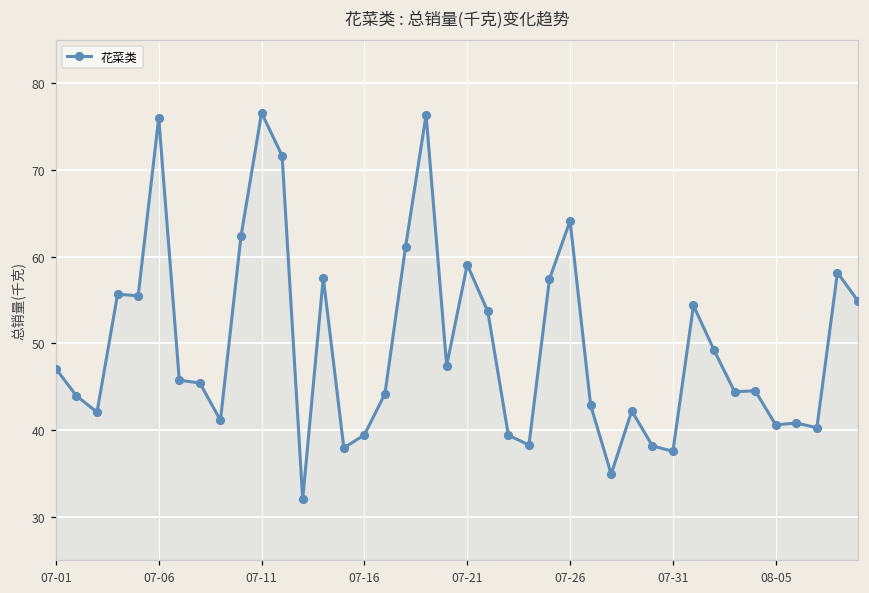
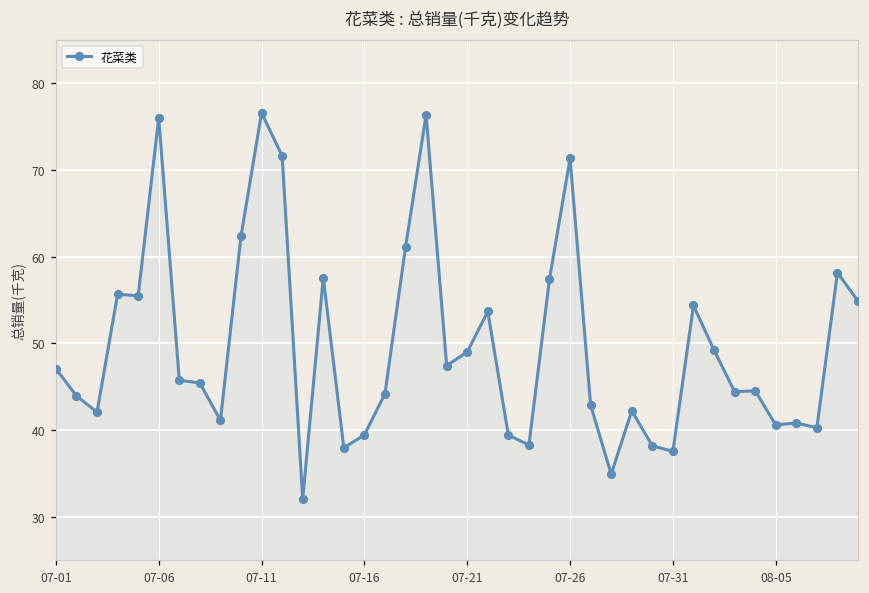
07-21: 59 -> 49
07-26: 64 -> 71
